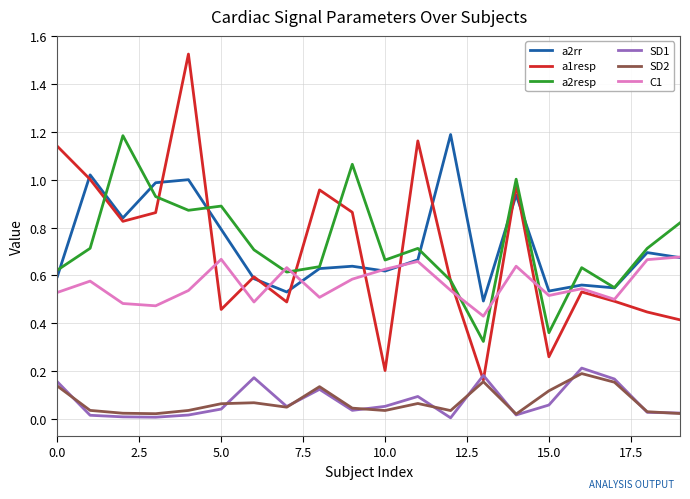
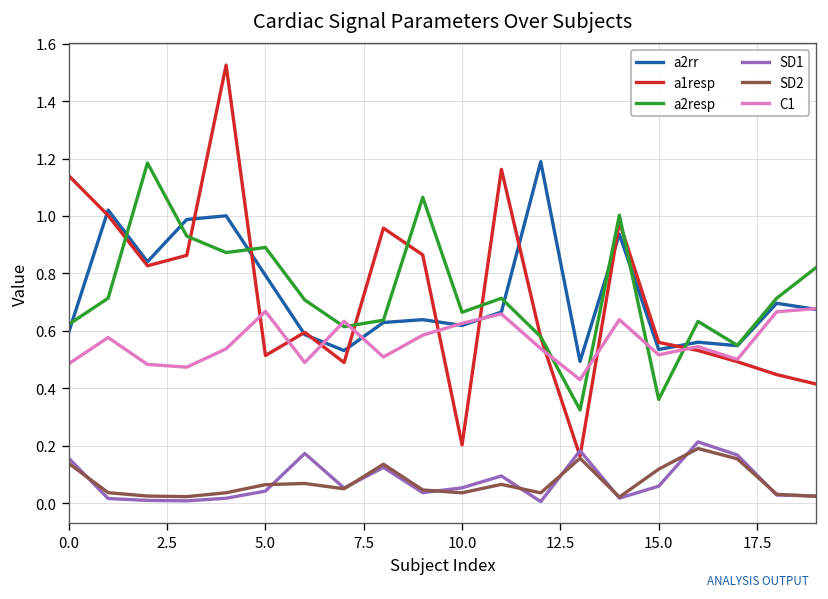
C1, 0.0: 0.53 -> 0.49
a1resp, 5.0: 0.46 -> 0.51
a1resp, 15.0: 0.26 -> 0.56
